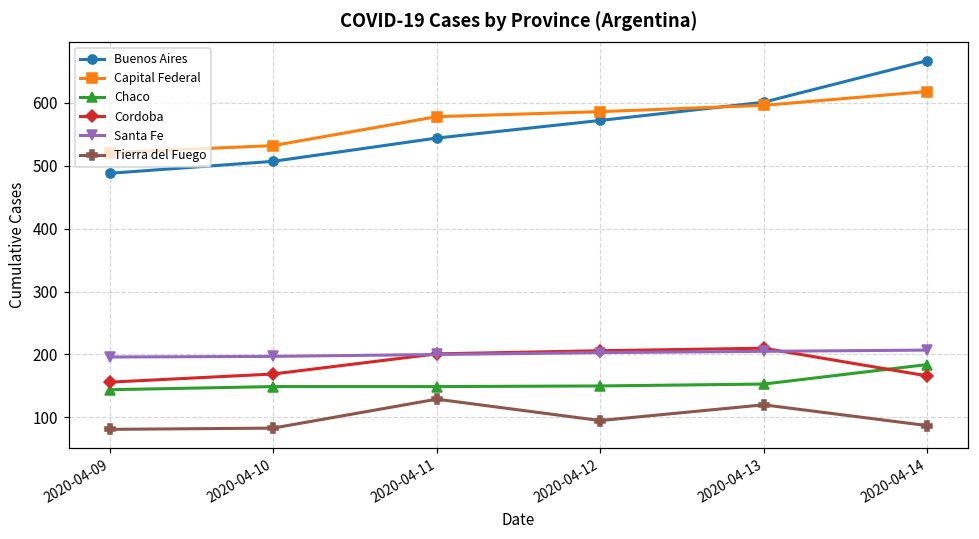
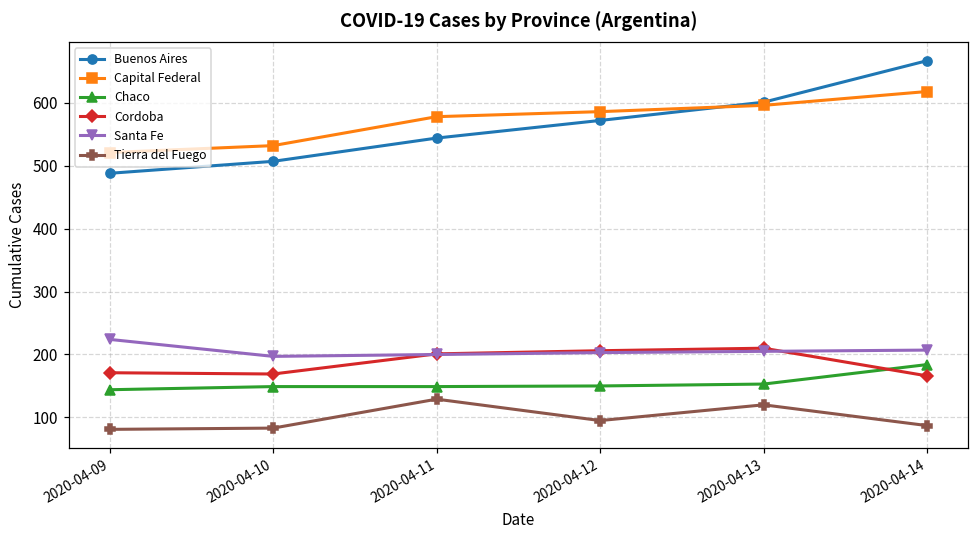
Cordoba, 2020-04-09: 160 -> 170
Santa Fe, 2020-04-09: 200 -> 220
